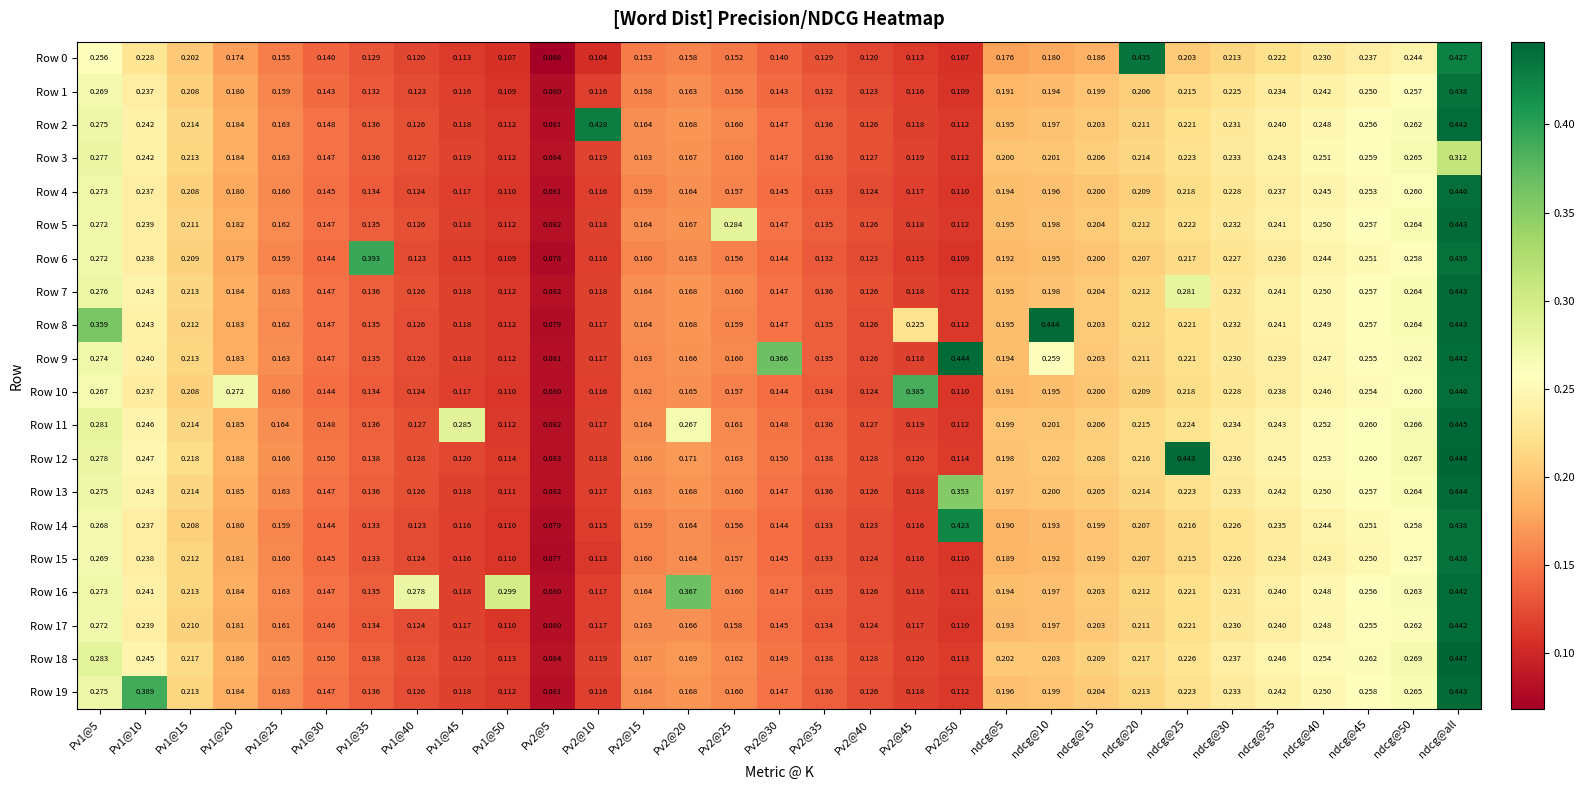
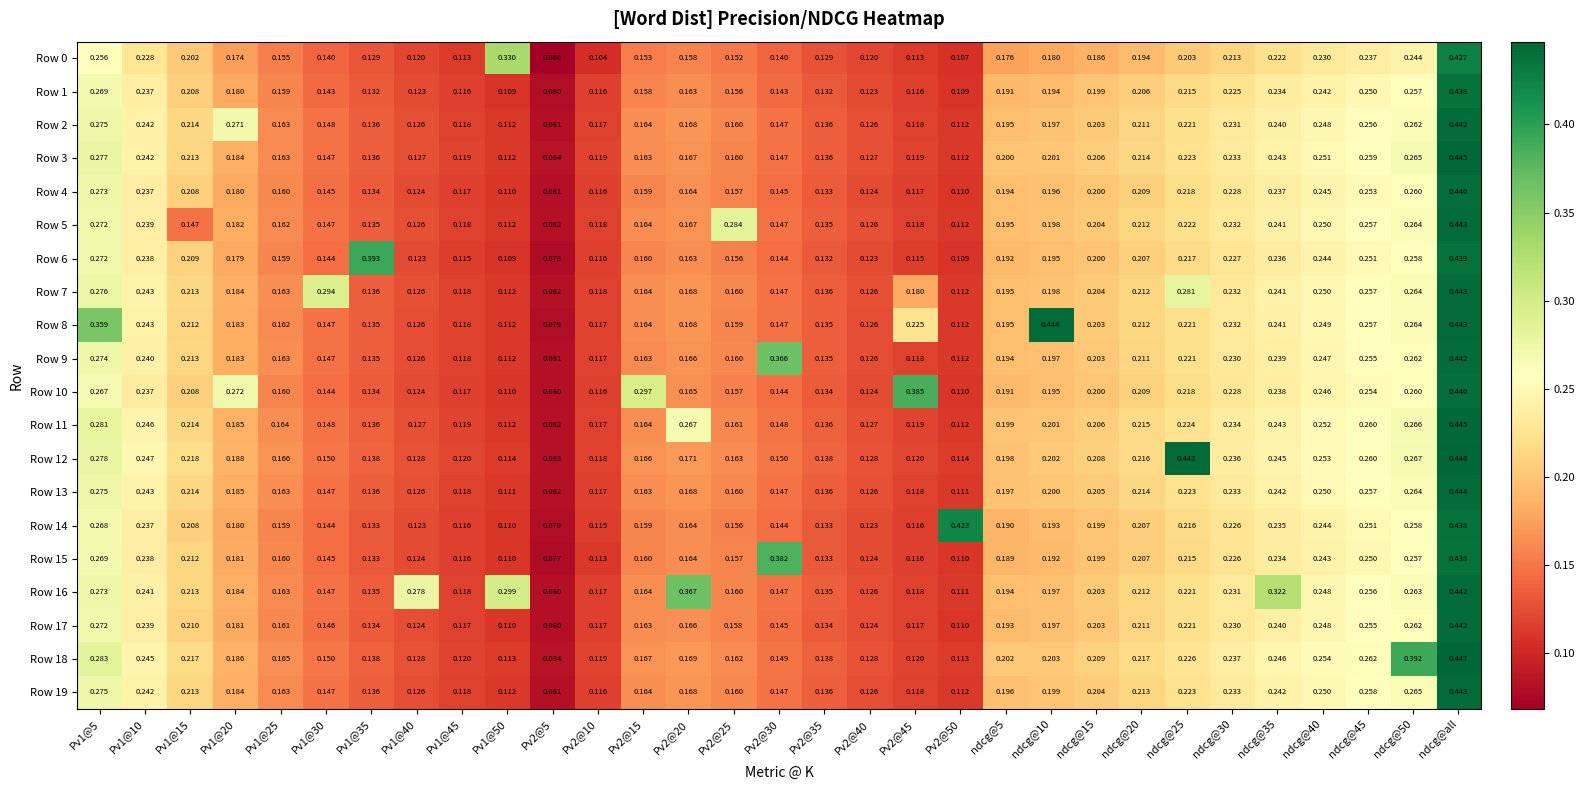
Row 0, Pv1@50: 0.107 -> 0.330
Row 0, ndcg@20: 0.435 -> 0.194
Row 2, Pv1@20: 0.184 -> 0.271
Row 2, Pv2@10: 0.428 -> 0.117
Row 3, ndcg@all: 0.312 -> 0.445
Row 5, Pv1@15: 0.211 -> 0.147
Row 7, Pv1@30: 0.147 -> 0.294
Row 7, Pv2@45: 0.118 -> 0.180
Row 9, Pv2@50: 0.444 -> 0.112
Row 9, ndcg@10: 0.259 -> 0.197
Row 10, Pv2@15: 0.162 -> 0.297
Row 11, Pv1@45: 0.285 -> 0.119
Row 13, Pv2@50: 0.353 -> 0.111
Row 15, Pv2@30: 0.145 -> 0.382
Row 16, ndcg@35: 0.240 -> 0.322
Row 18, ndcg@50: 0.269 -> 0.392
Row 19, Pv1@10: 0.389 -> 0.242
